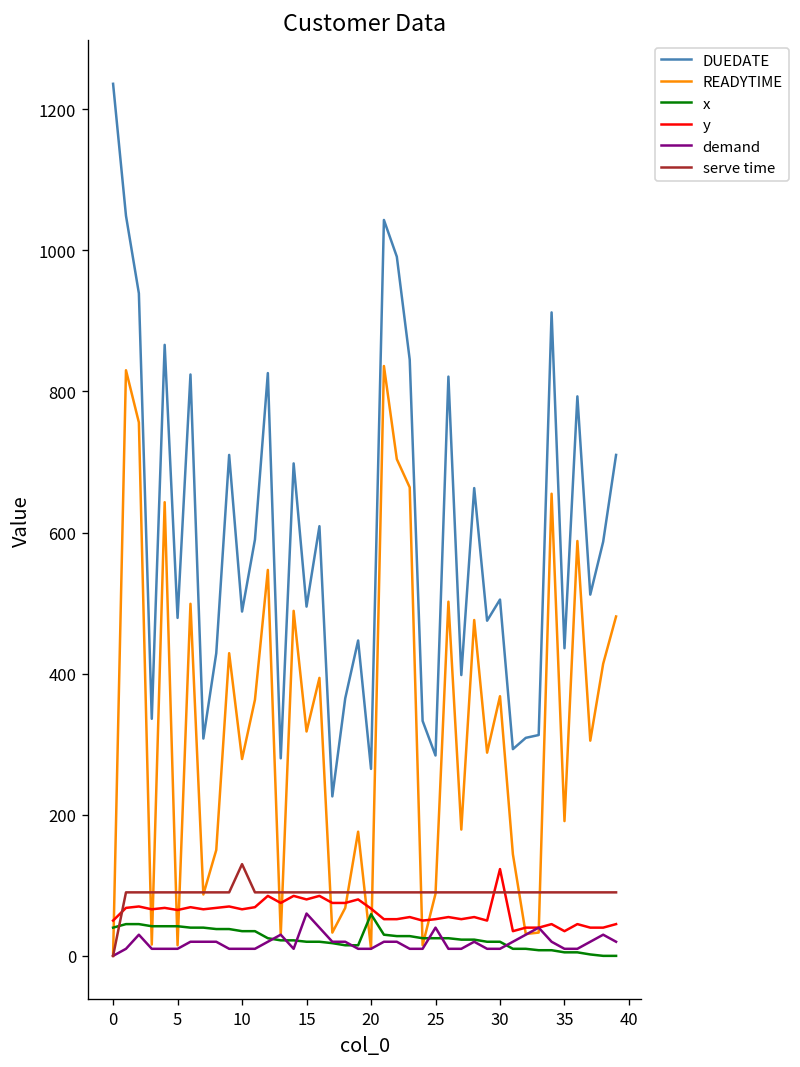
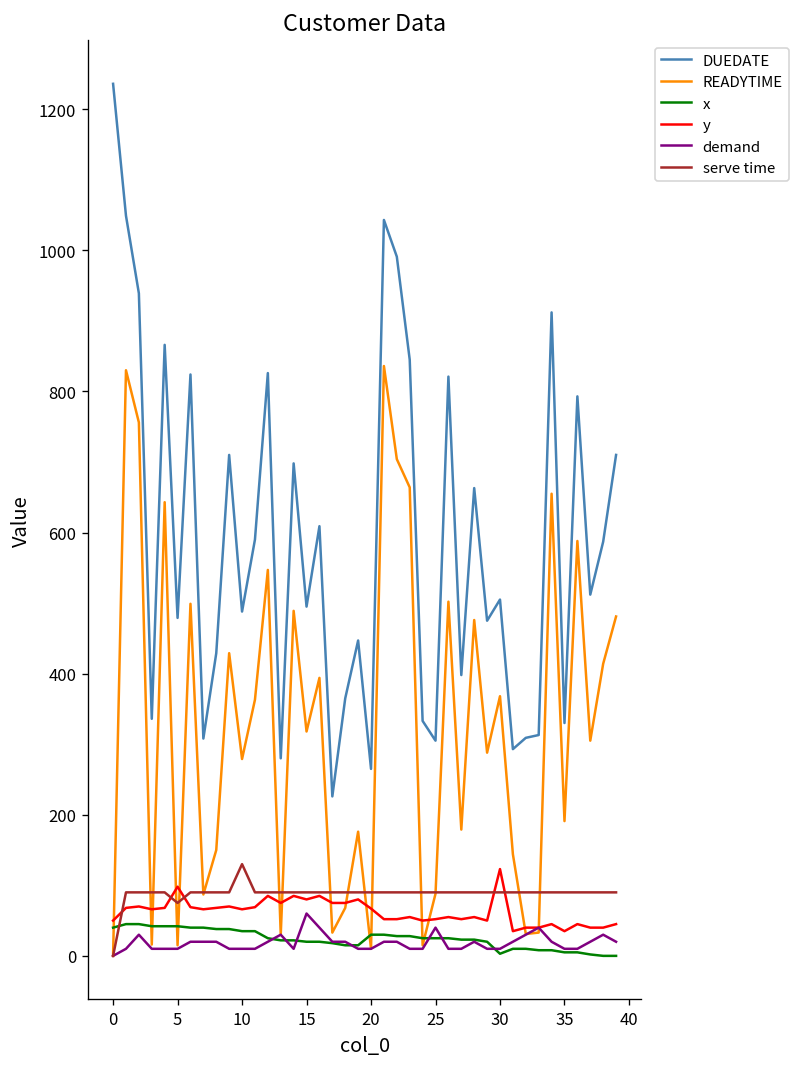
y, 5: 70 -> 100
serve time, 5: 90 -> 80
x, 20: 60 -> 30
DUEDATE, 25: 280 -> 310
x, 30: 20 -> 0
DUEDATE, 35: 440 -> 330
